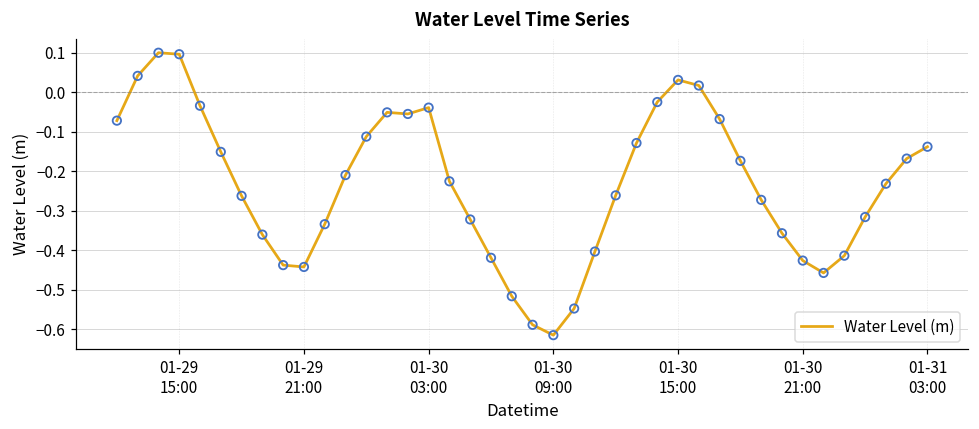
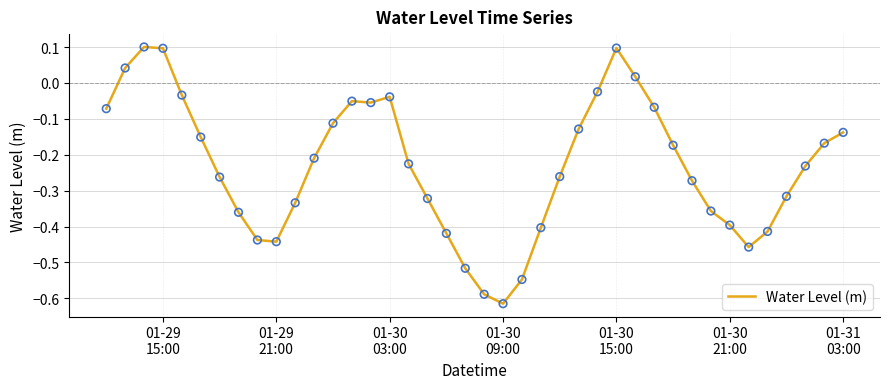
01-30 15:00: 0.03 -> 0.10
01-30 21:00: -0.43 -> -0.40
